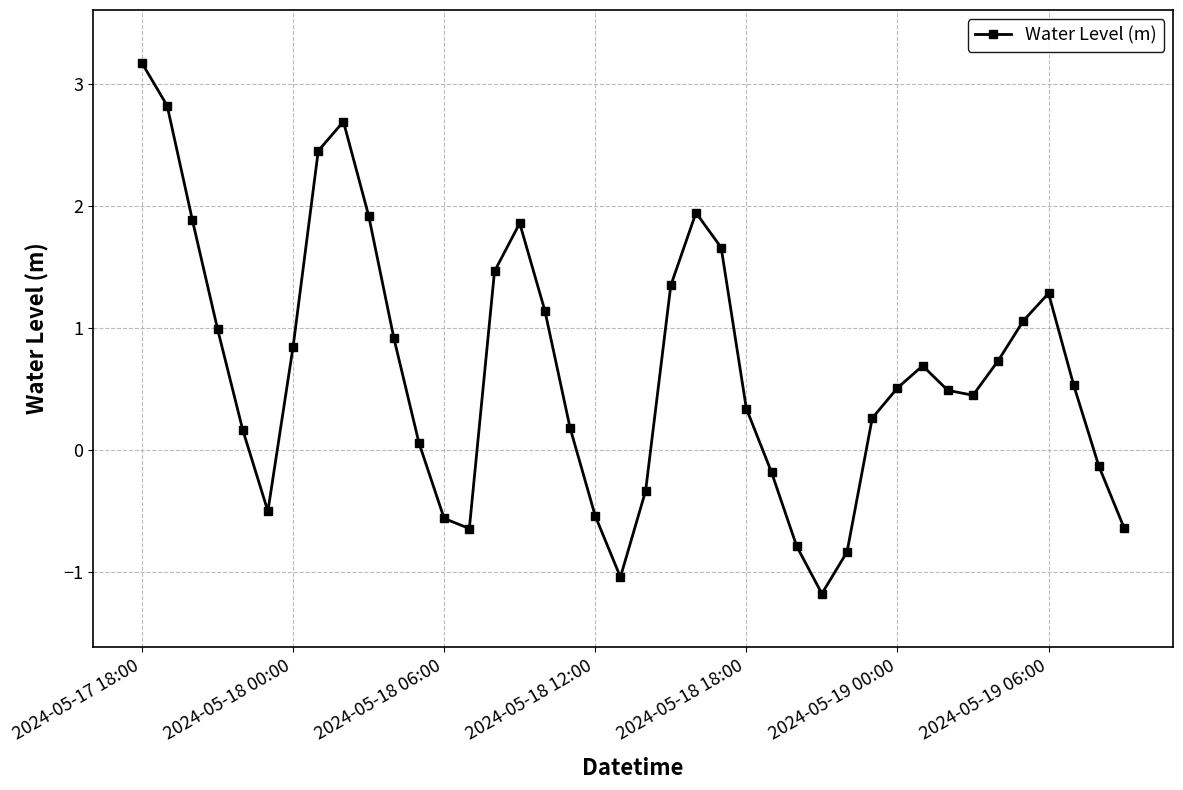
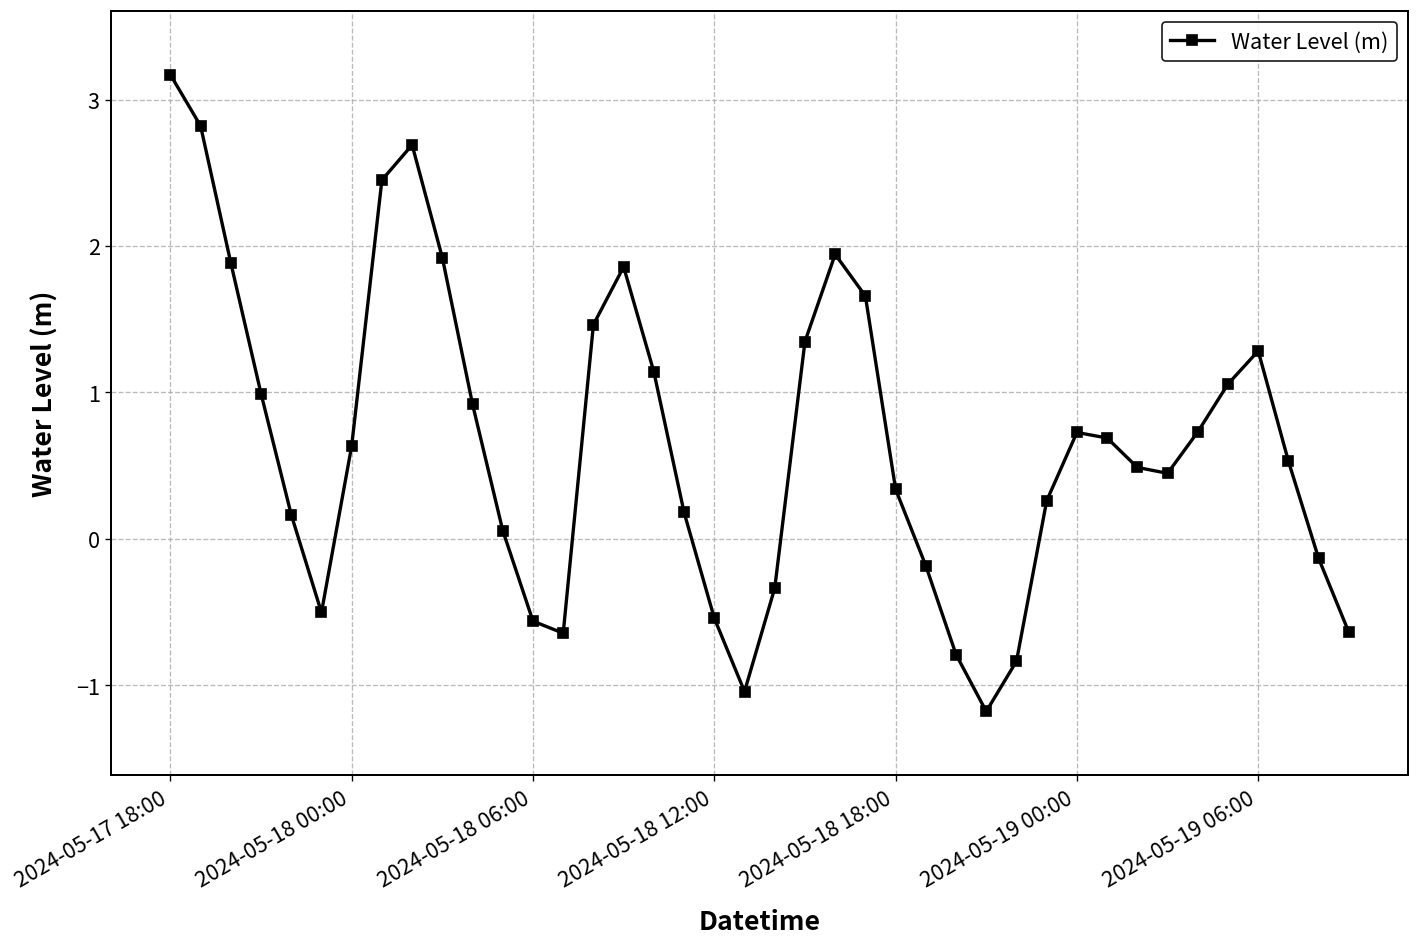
2024-05-18 00:00: 0.84 -> 0.63
2024-05-19 00:00: 0.51 -> 0.73
